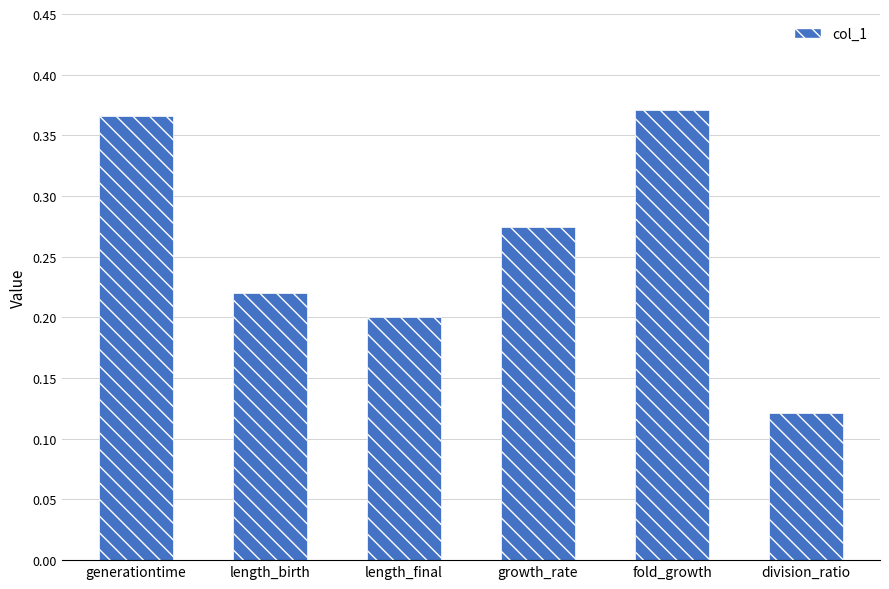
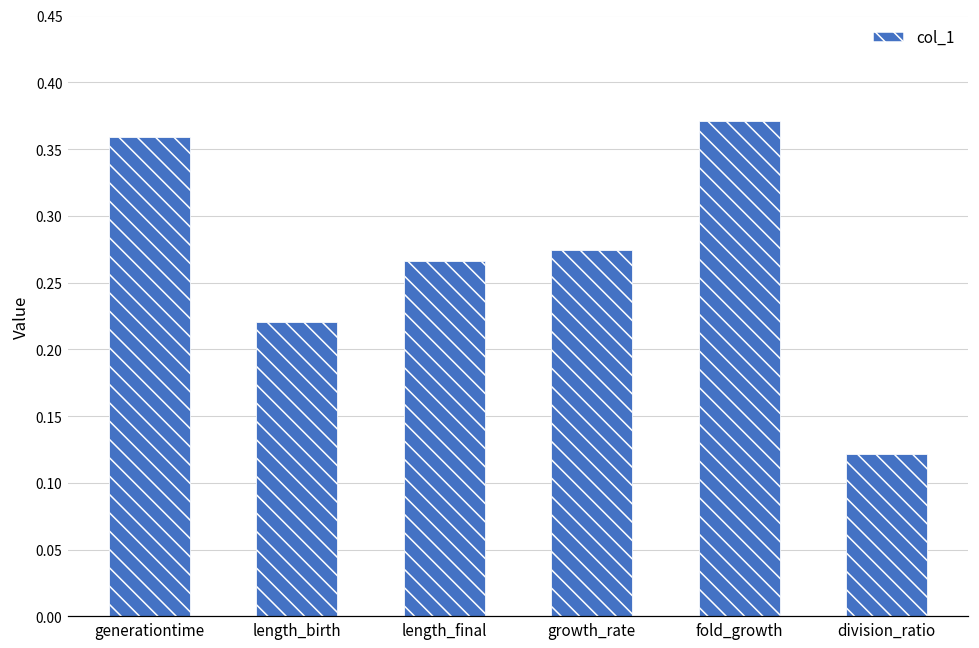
generationtime: 0.366 -> 0.359
length_final: 0.200 -> 0.266
